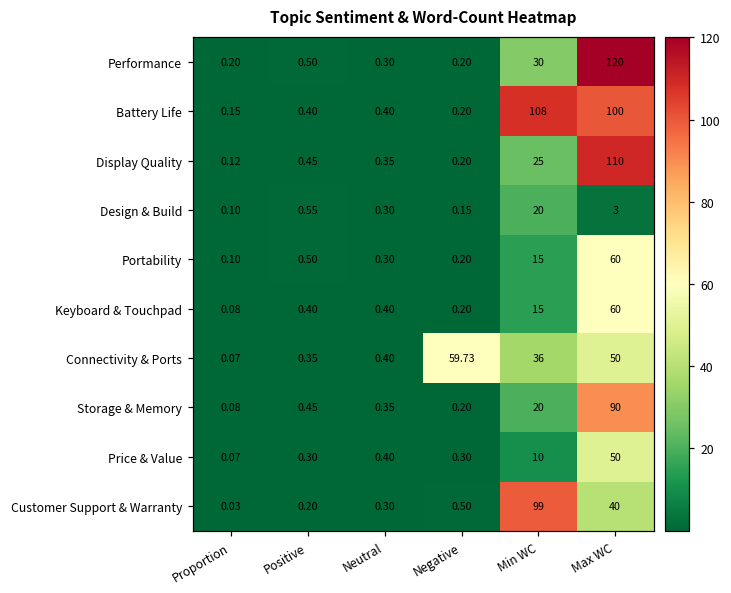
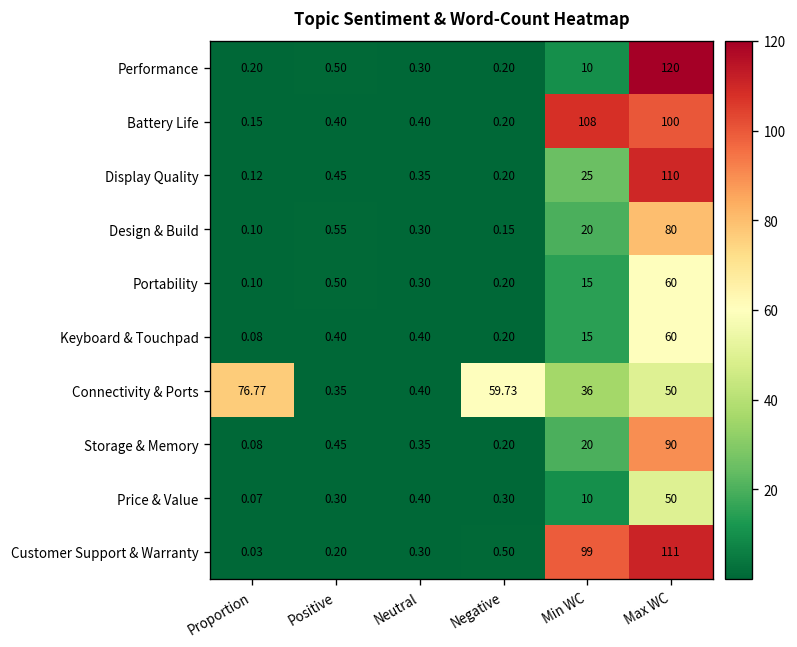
Performance, Min WC: 30 -> 10
Design & Build, Max WC: 3 -> 80
Connectivity & Ports, Proportion: 0.07 -> 76.77
Customer Support & Warranty, Max WC: 40 -> 111
